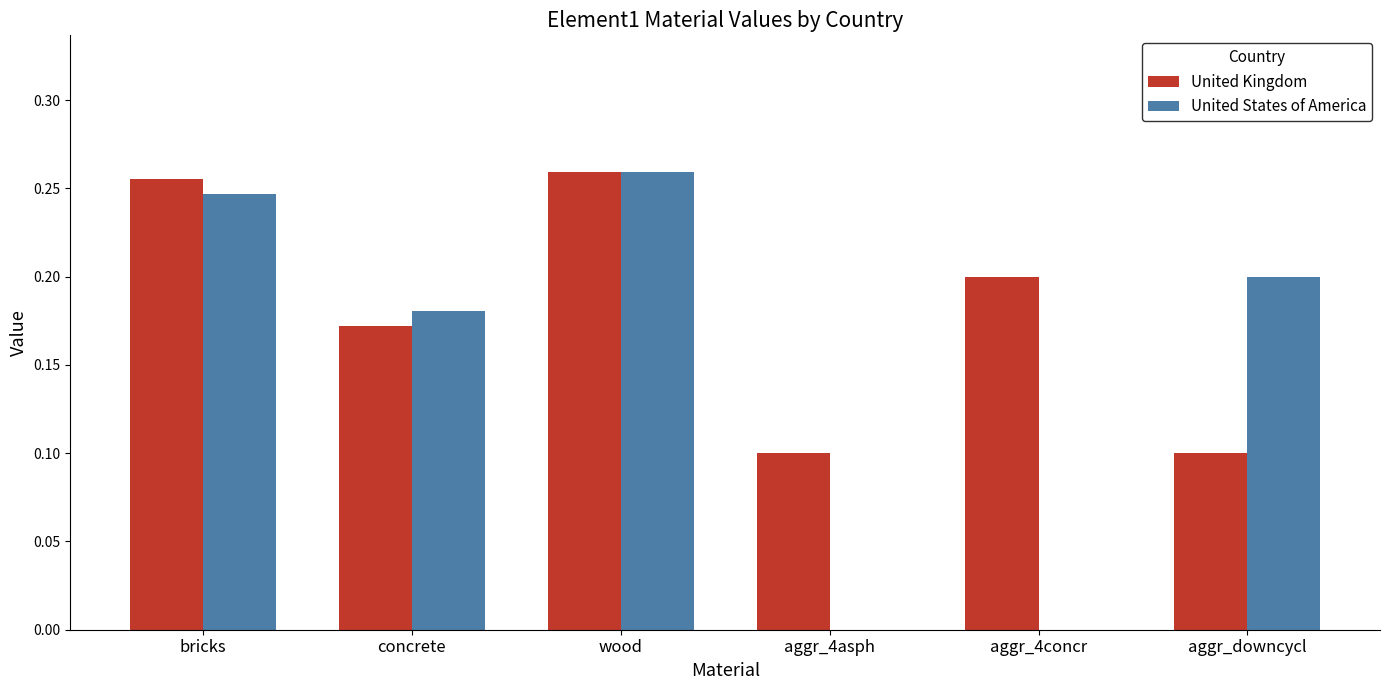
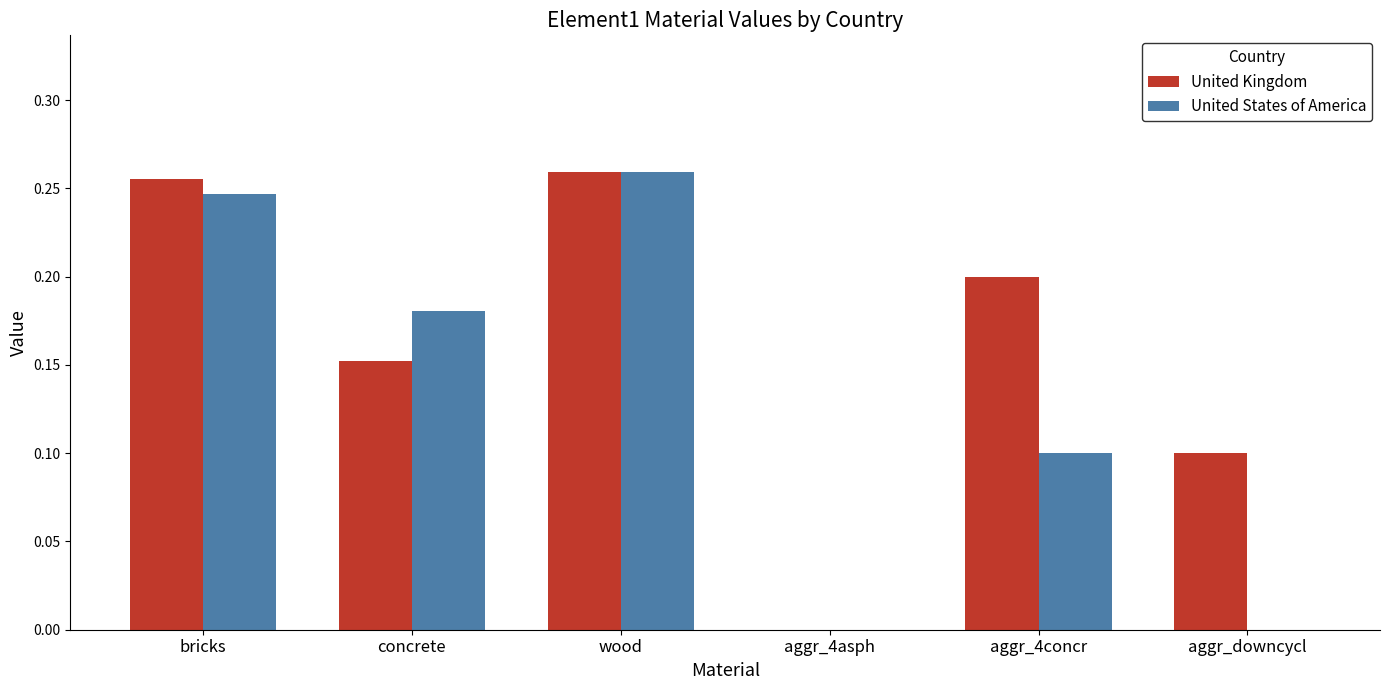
United Kingdom, concrete: 0.172 -> 0.152
United Kingdom, aggr_4asph: 0.1 -> 0.0
United States of America, aggr_4concr: 0.0 -> 0.1
United States of America, aggr_downcycl: 0.2 -> 0.0
